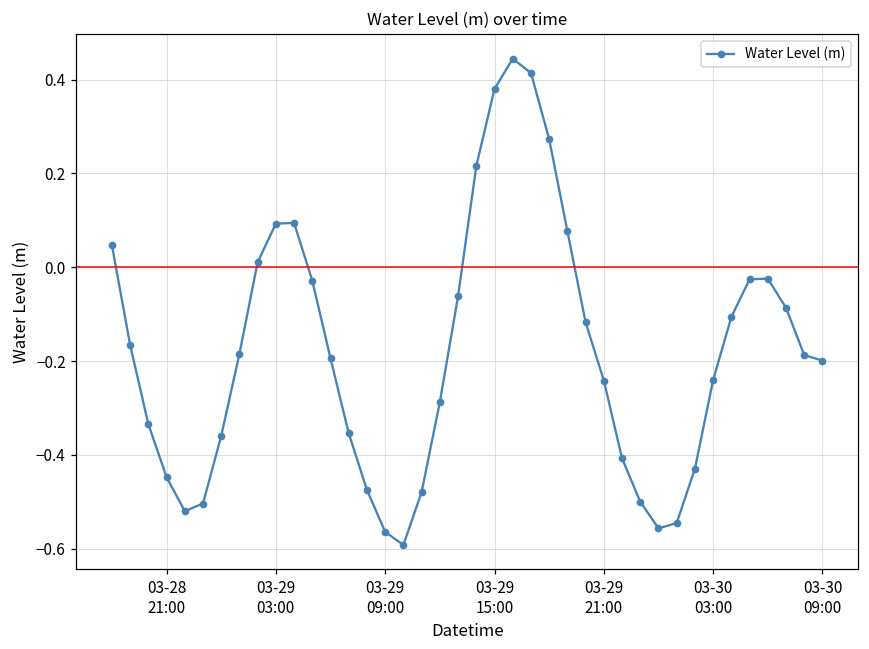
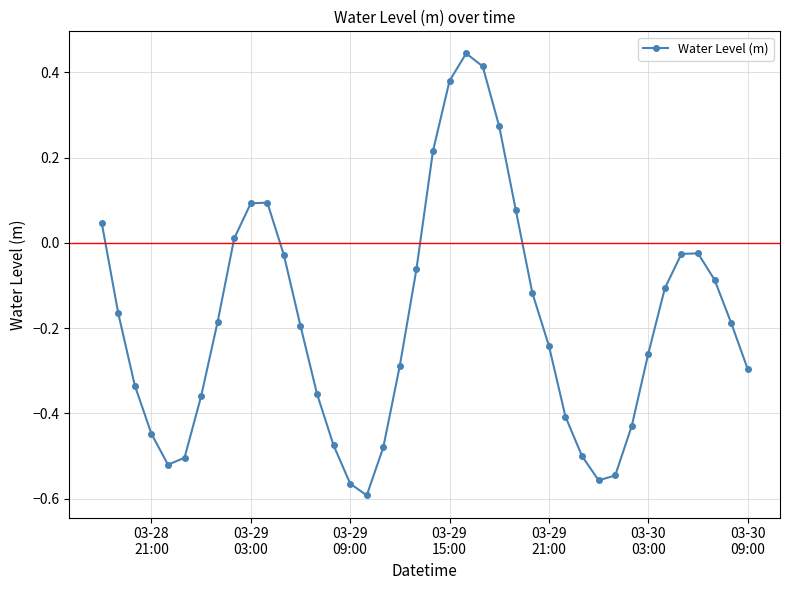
03-30 03:00: -0.24 -> -0.26
03-30 09:00: -0.20 -> -0.30
